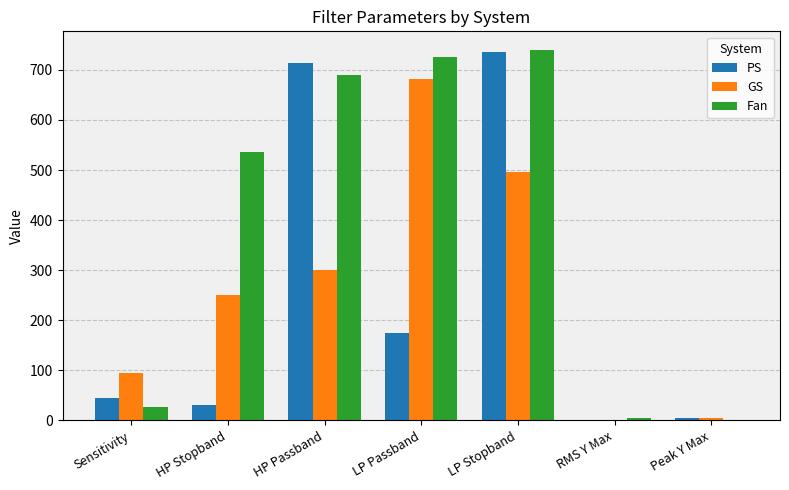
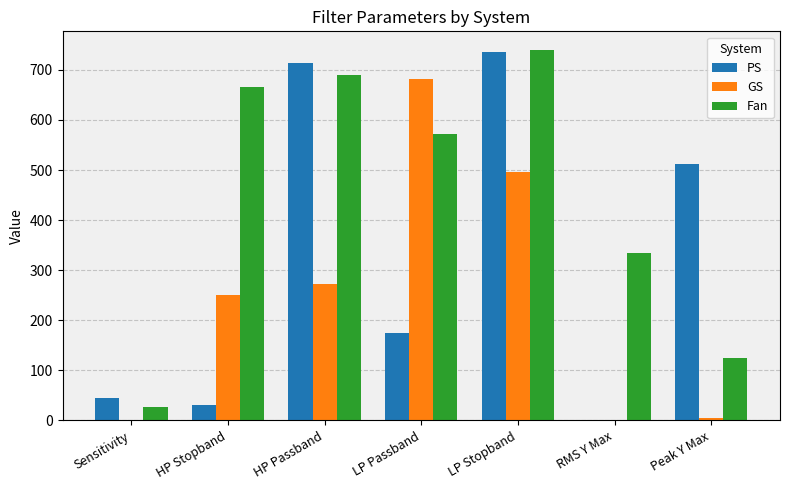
GS, Sensitivity: 90 -> 0
Fan, HP Stopband: 540 -> 670
GS, HP Passband: 300 -> 270
Fan, LP Passband: 730 -> 570
Fan, RMS Y Max: 10 -> 330
PS, Peak Y Max: 10 -> 510
Fan, Peak Y Max: 0 -> 130
